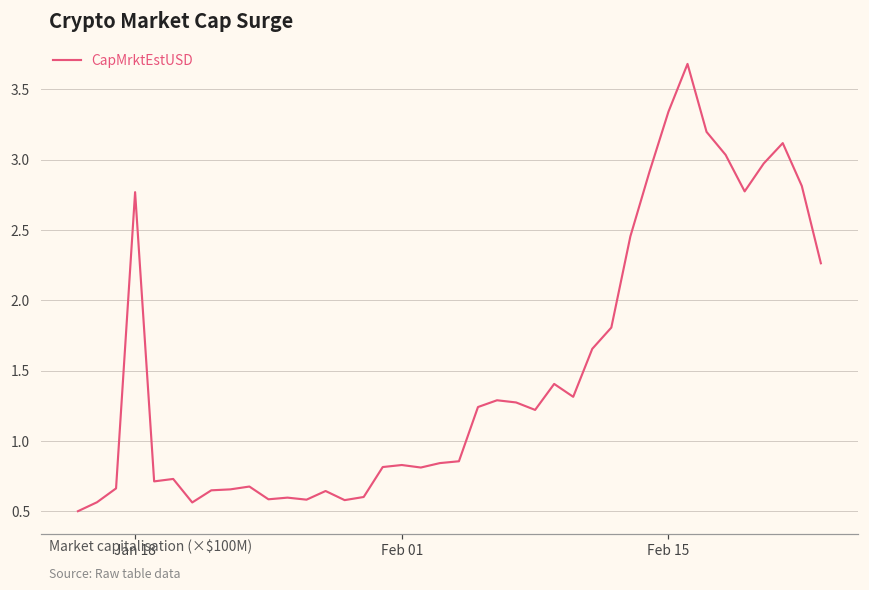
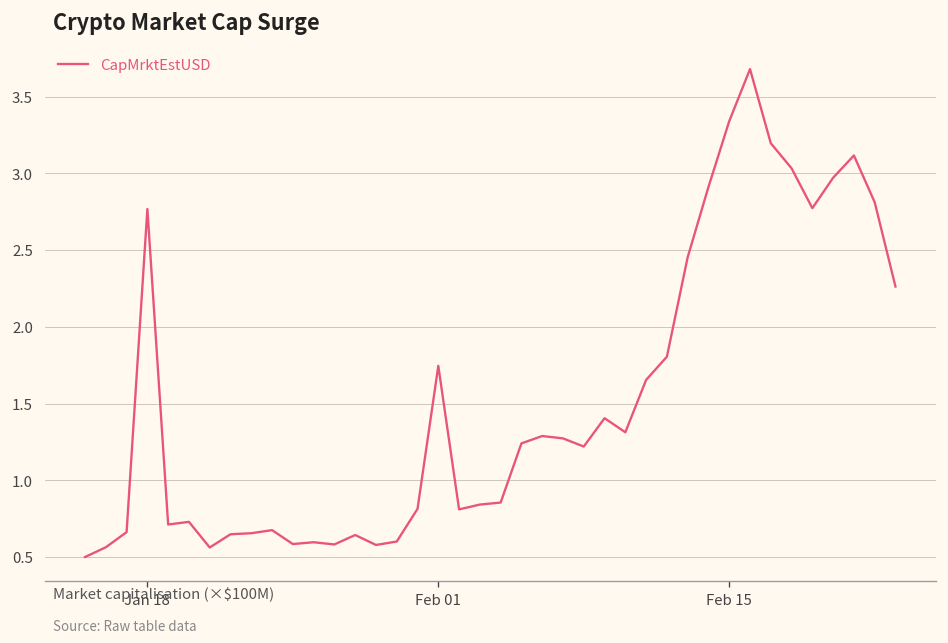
Feb 01: 0.83 -> 1.75
